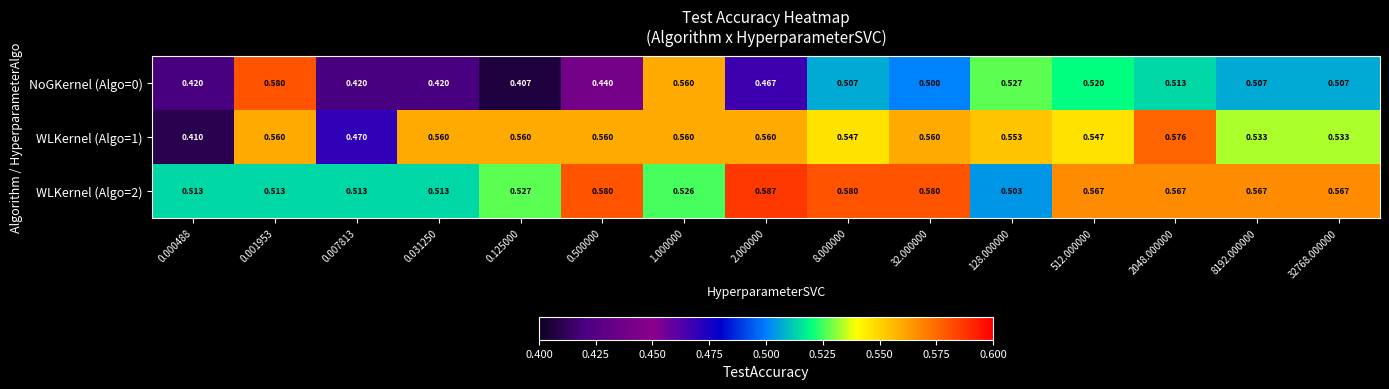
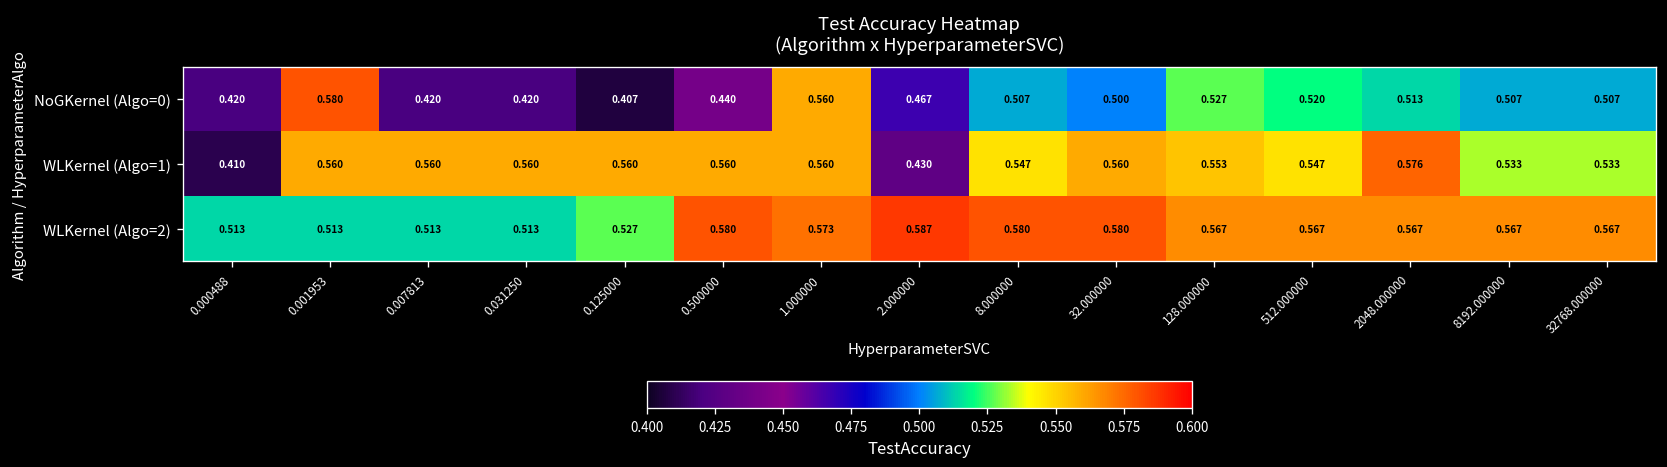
WLKernel (Algo=1), 0.007813: 0.470 -> 0.560
WLKernel (Algo=1), 2.000000: 0.560 -> 0.430
WLKernel (Algo=2), 1.000000: 0.526 -> 0.573
WLKernel (Algo=2), 128.000000: 0.503 -> 0.567
